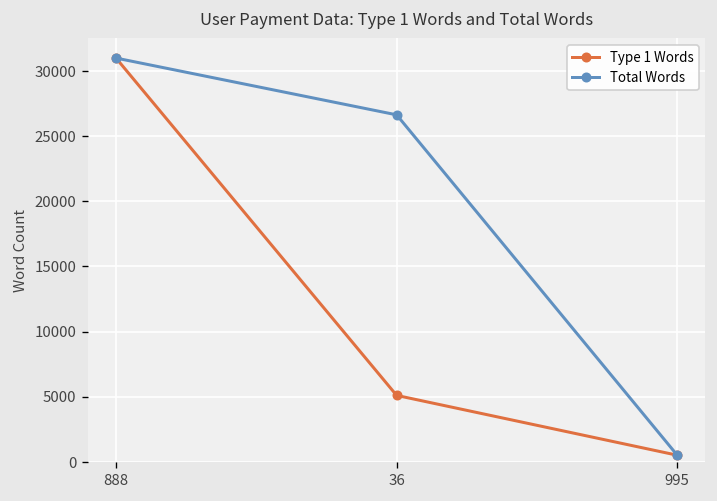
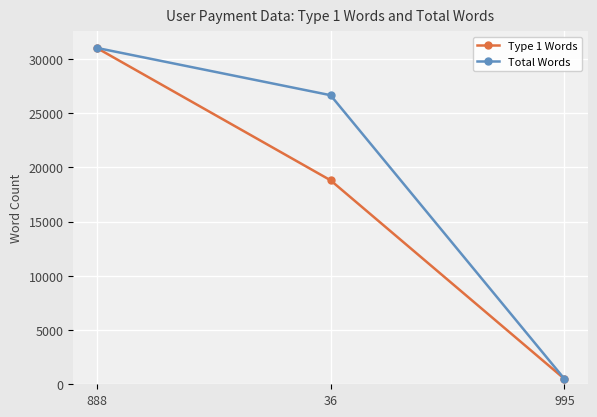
Type 1 Words, 36: 5100 -> 18800
